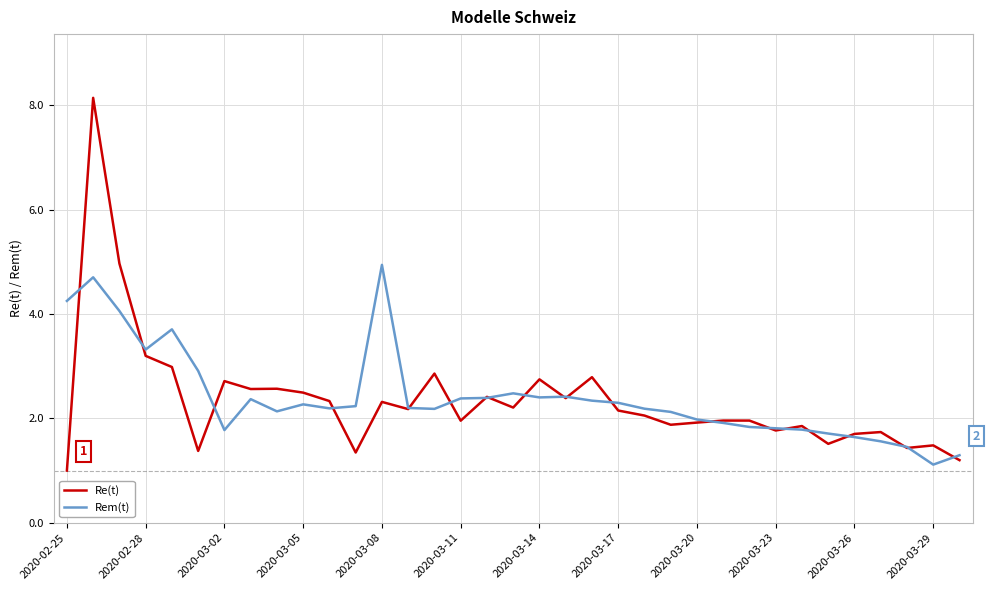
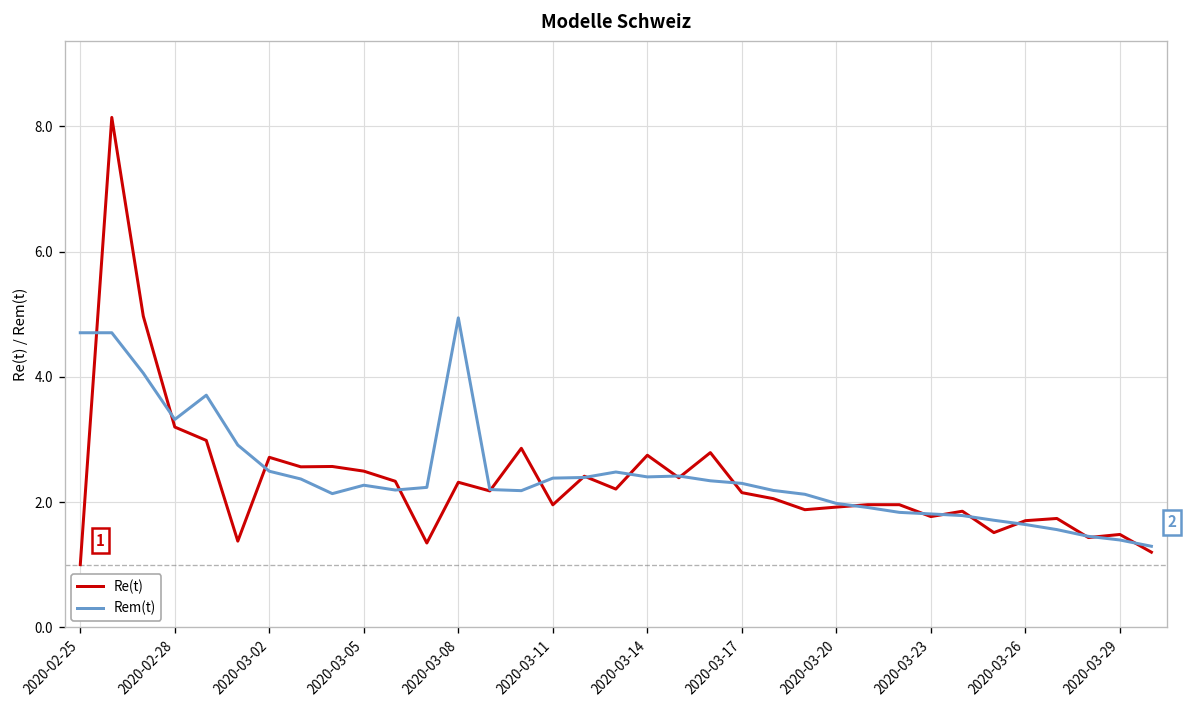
Rem(t), 2020-02-25: 4.3 -> 4.7
Rem(t), 2020-03-02: 1.8 -> 2.5
Rem(t), 2020-03-29: 1.1 -> 1.4
